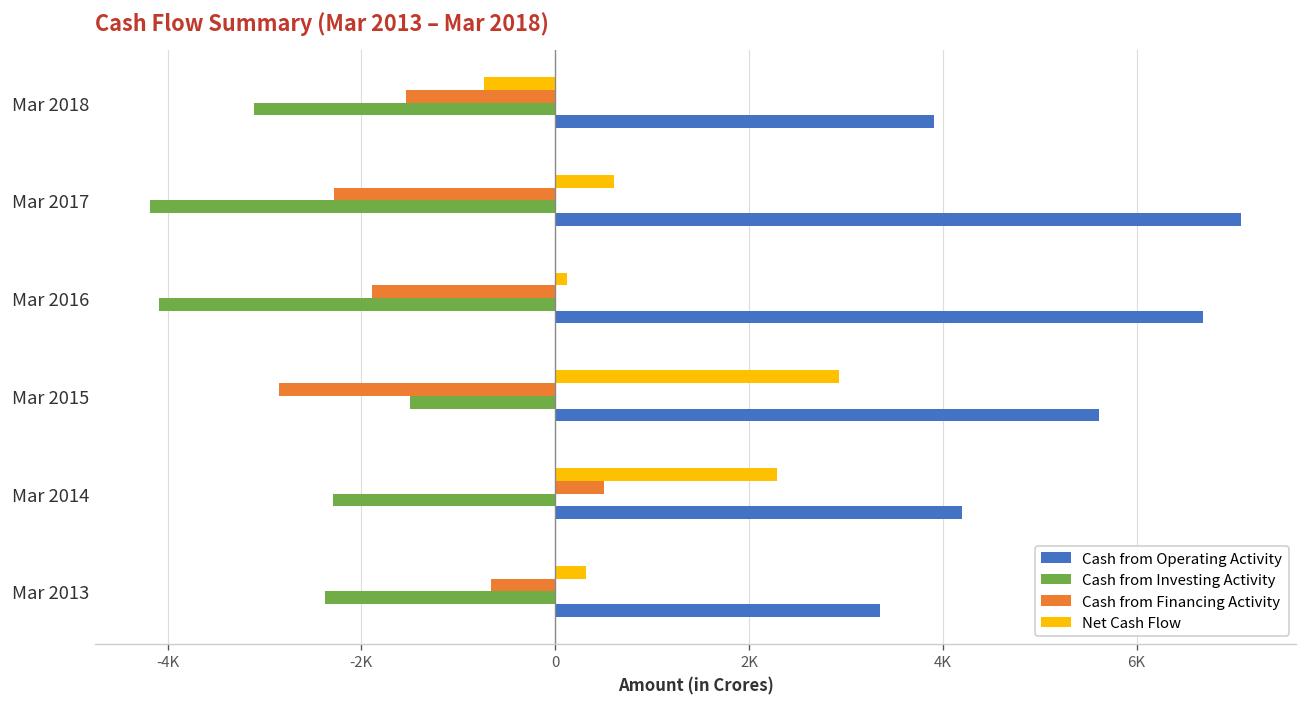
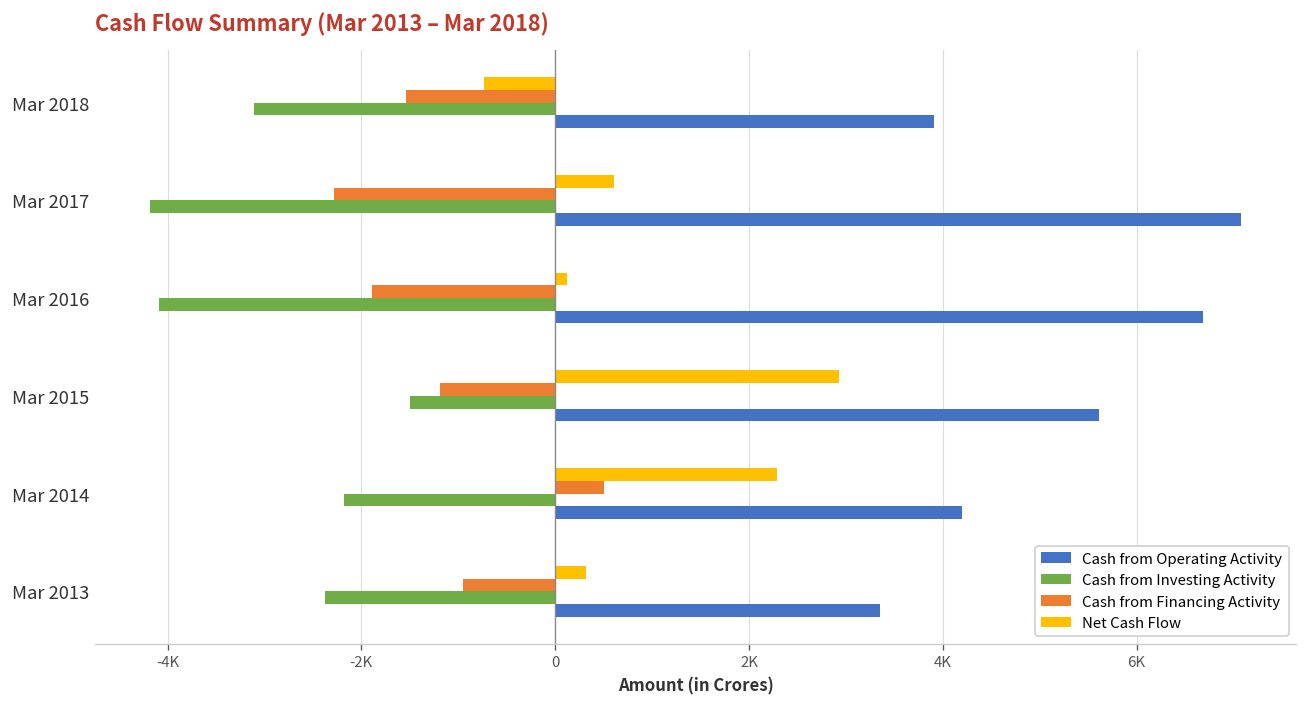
Cash from Financing Activity, Mar 2015: -2900 -> -1200
Cash from Investing Activity, Mar 2014: -2300 -> -2200
Cash from Financing Activity, Mar 2013: -700 -> -900
